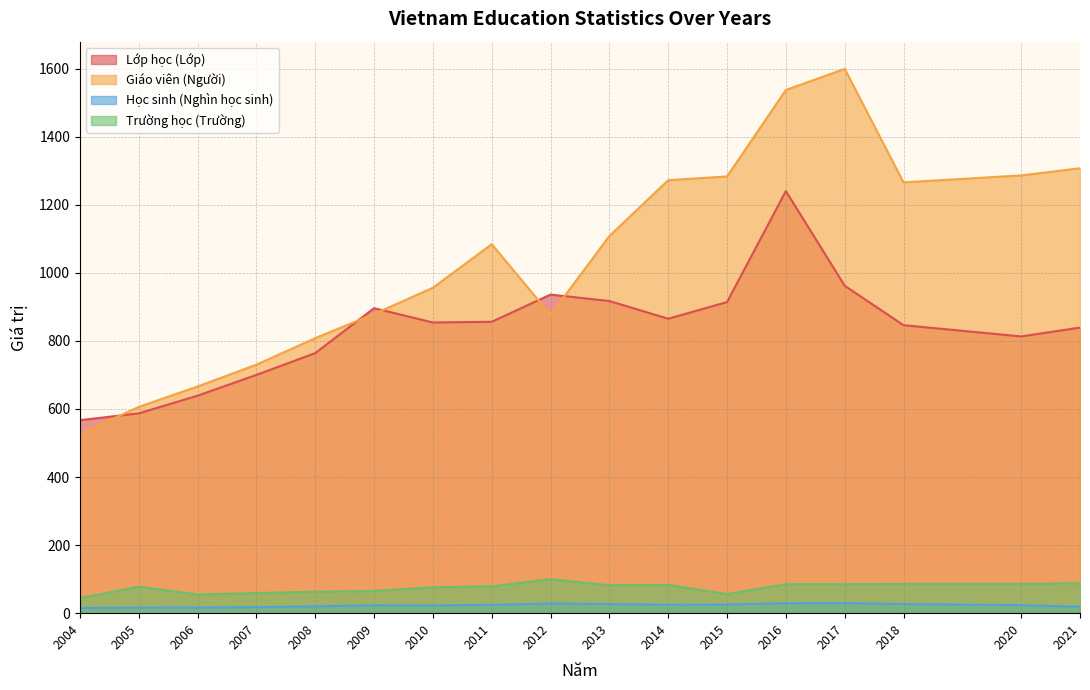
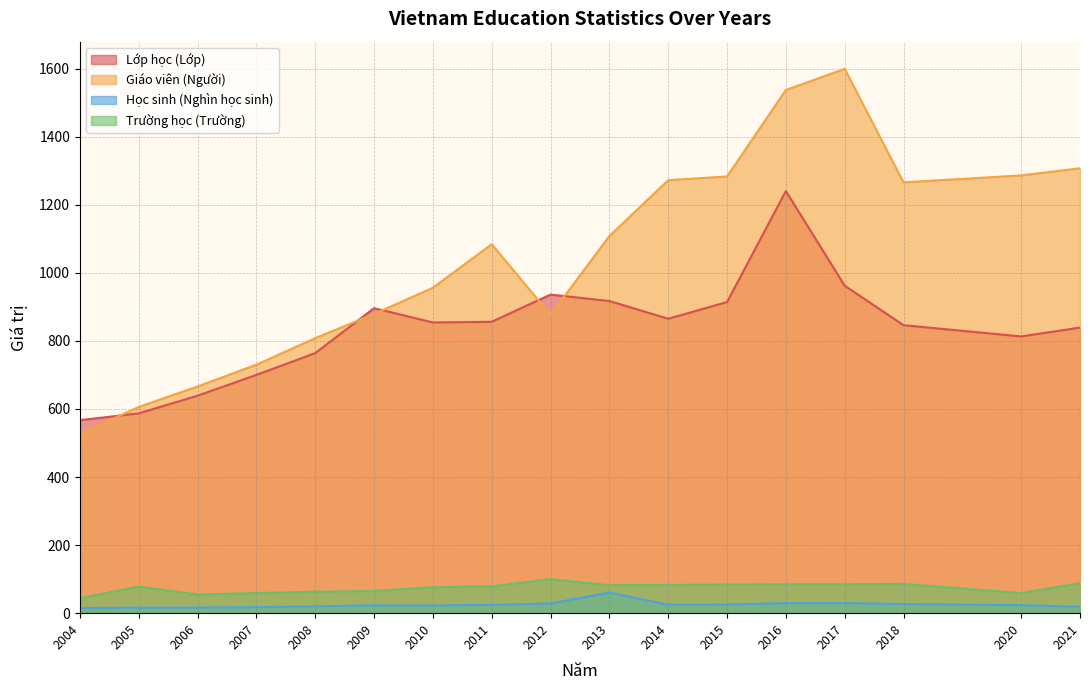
Học sinh (Nghìn học sinh), 2013: 30 -> 60
Trường học (Trường), 2015: 60 -> 80
Trường học (Trường), 2020: 90 -> 60
